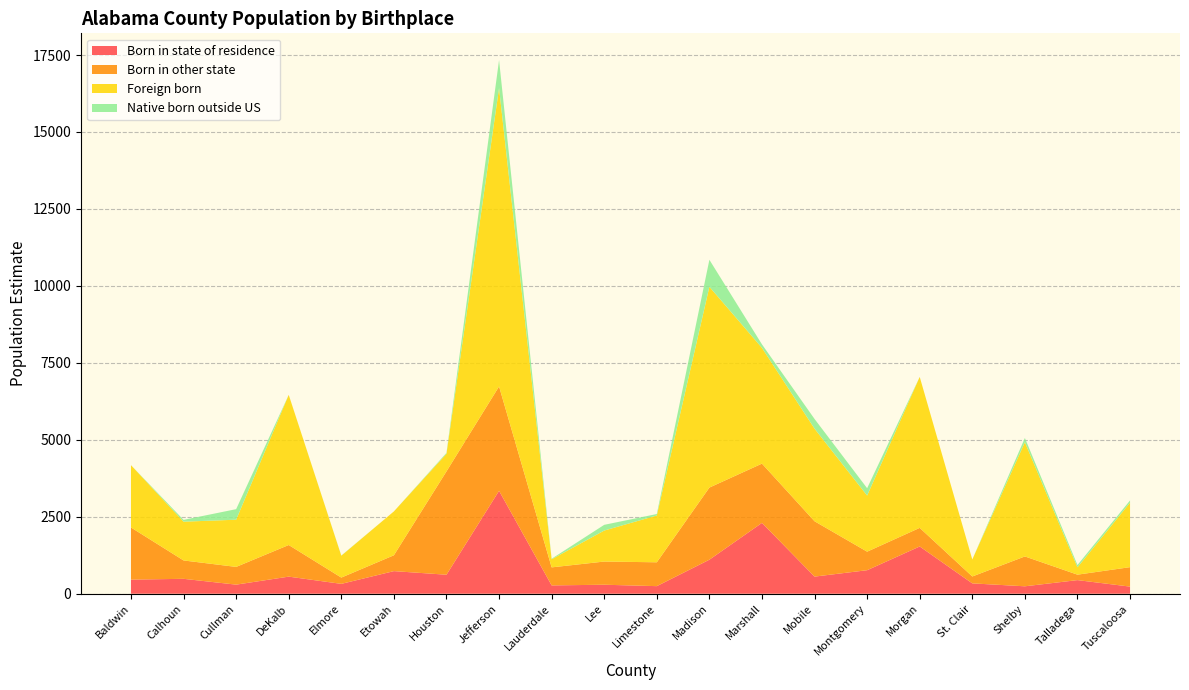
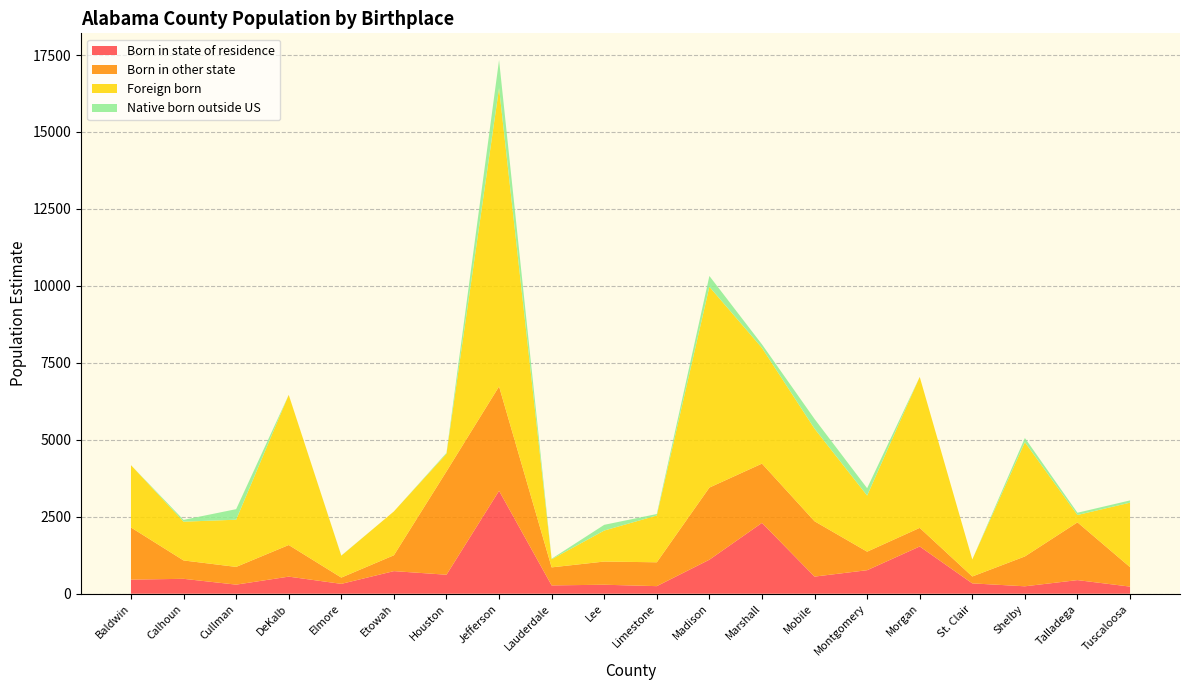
Native born outside US, Madison: 900 -> 400
Born in other state, Talladega: 200 -> 1900
